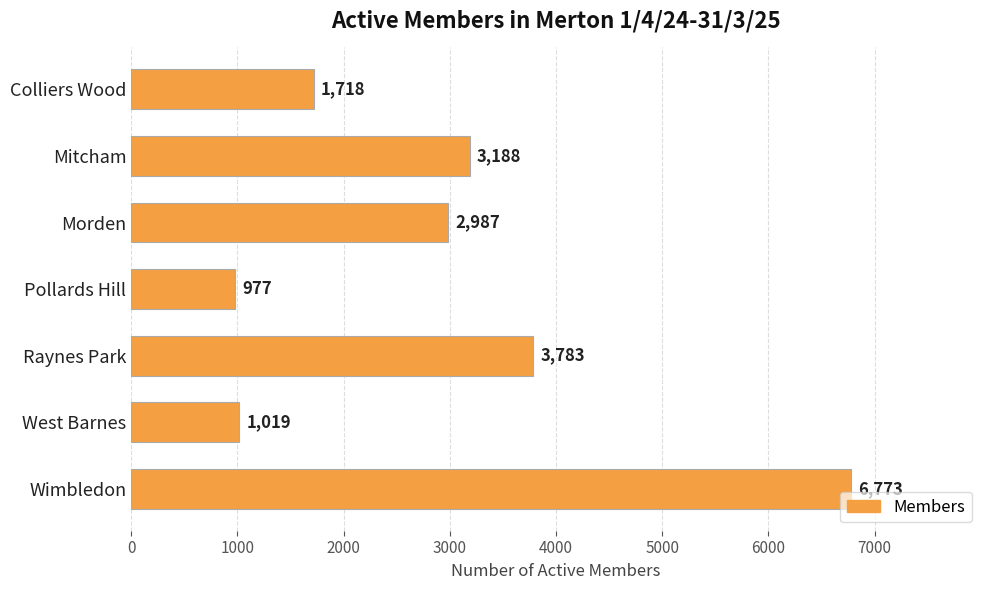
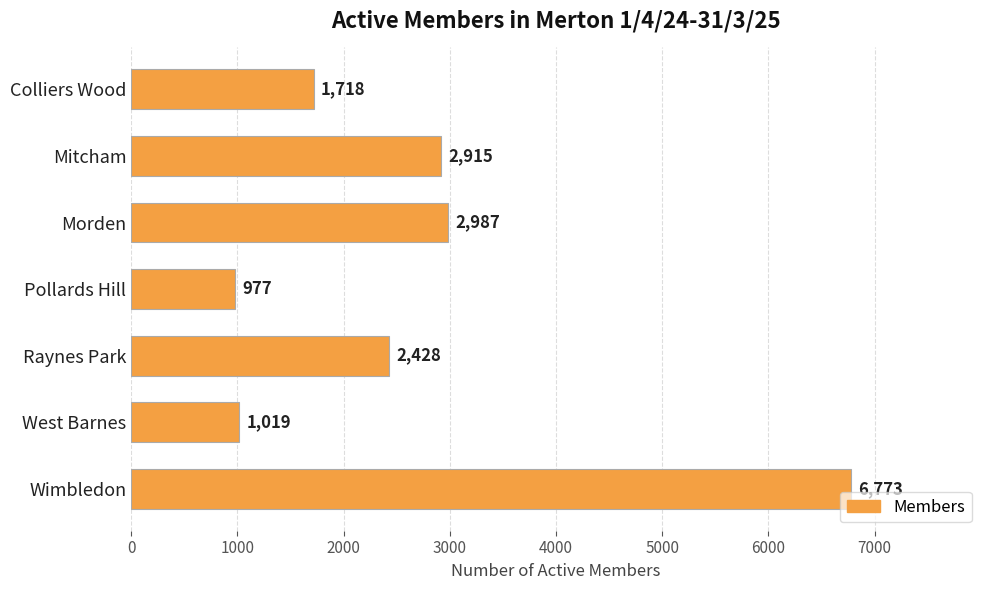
Mitcham: 3,188 -> 2,915
Raynes Park: 3,783 -> 2,428
